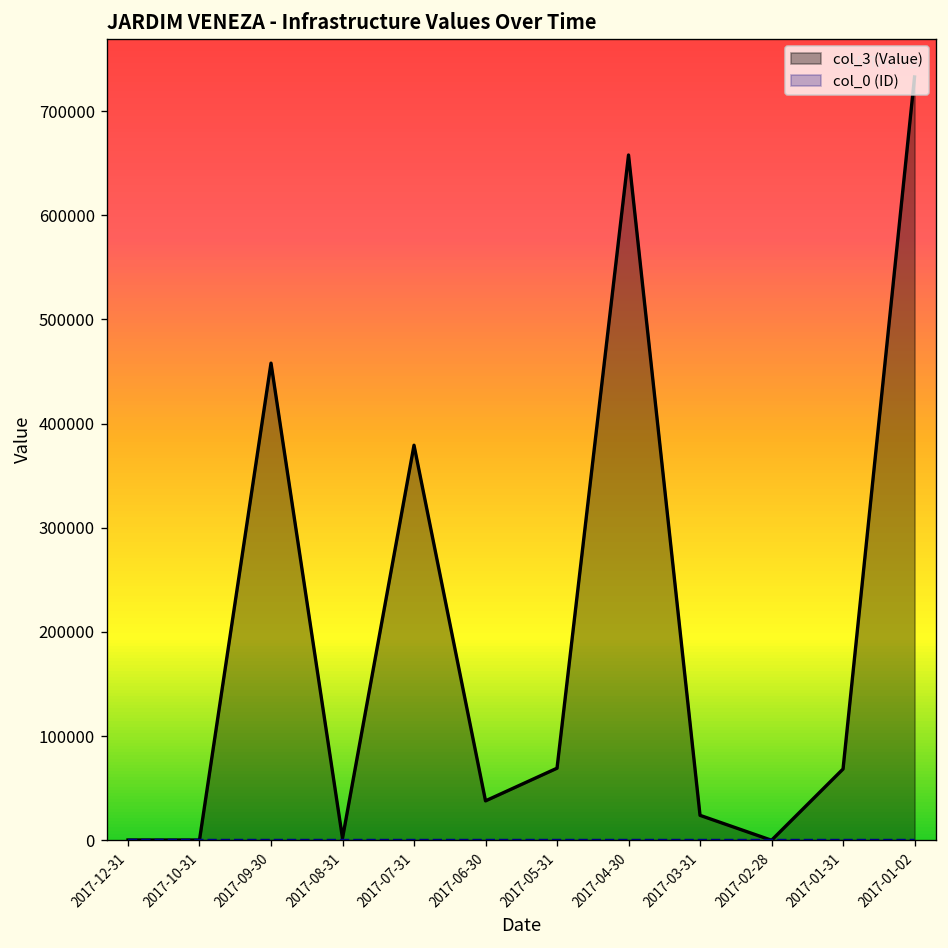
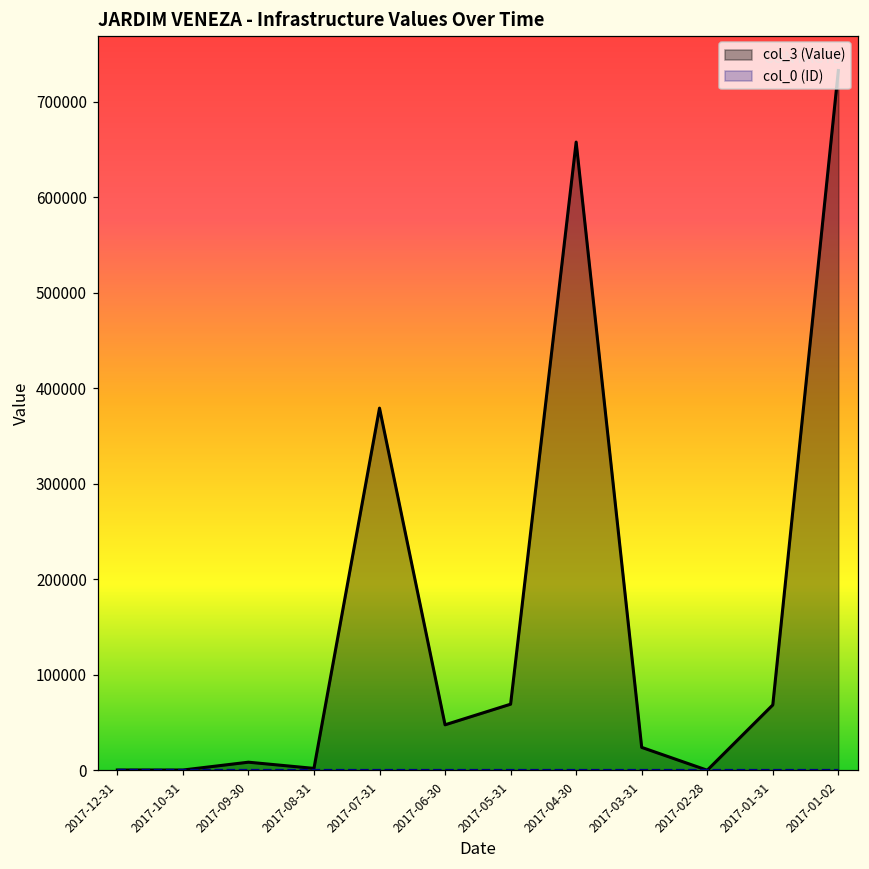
col_3 (Value), 2017-09-30: 460000 -> 10000
col_3 (Value), 2017-06-30: 40000 -> 50000
